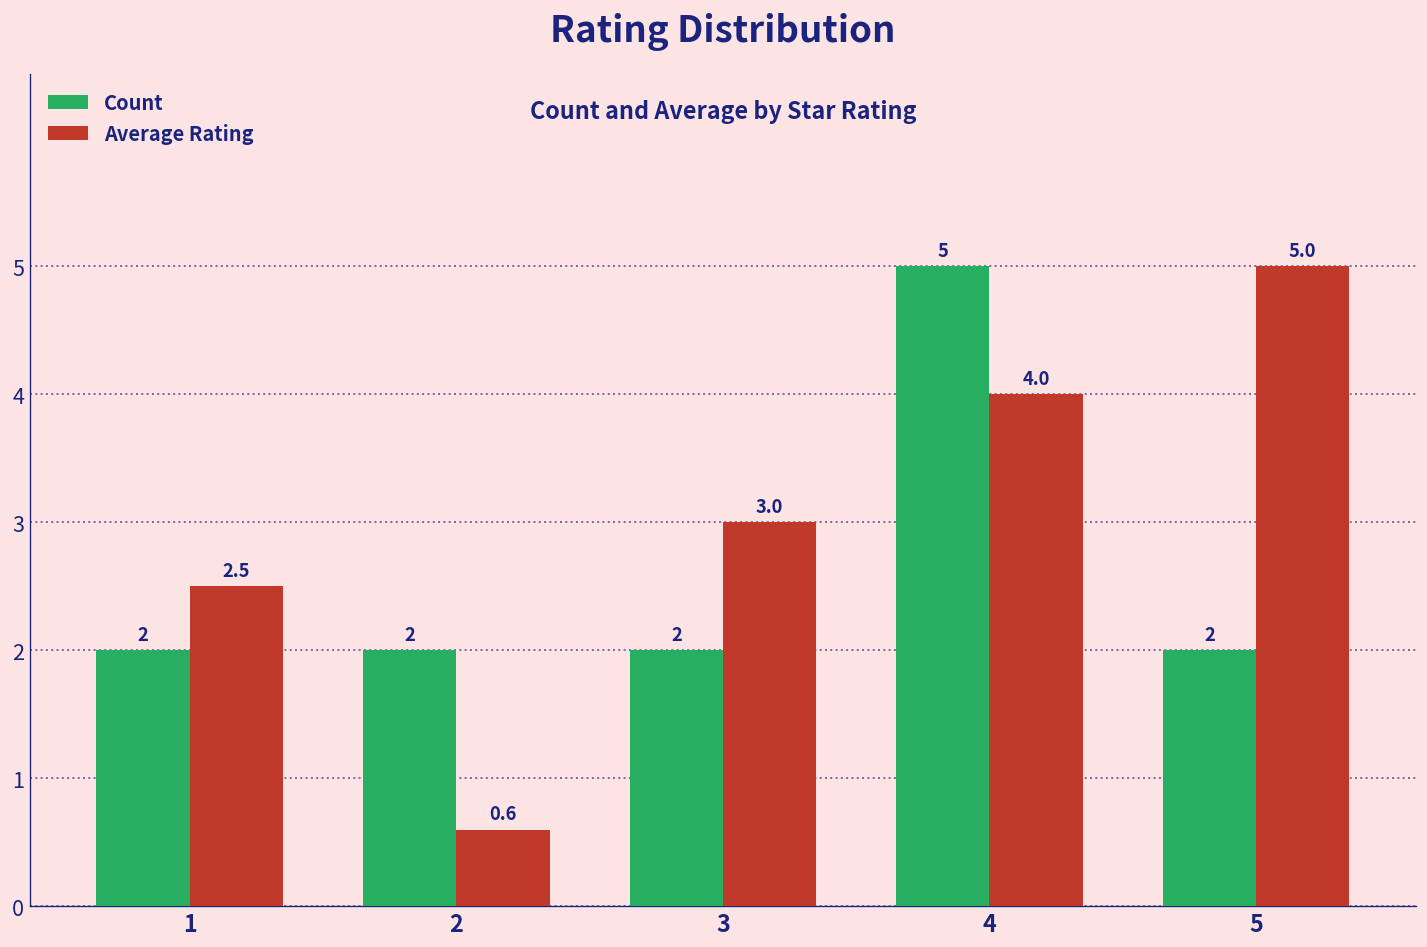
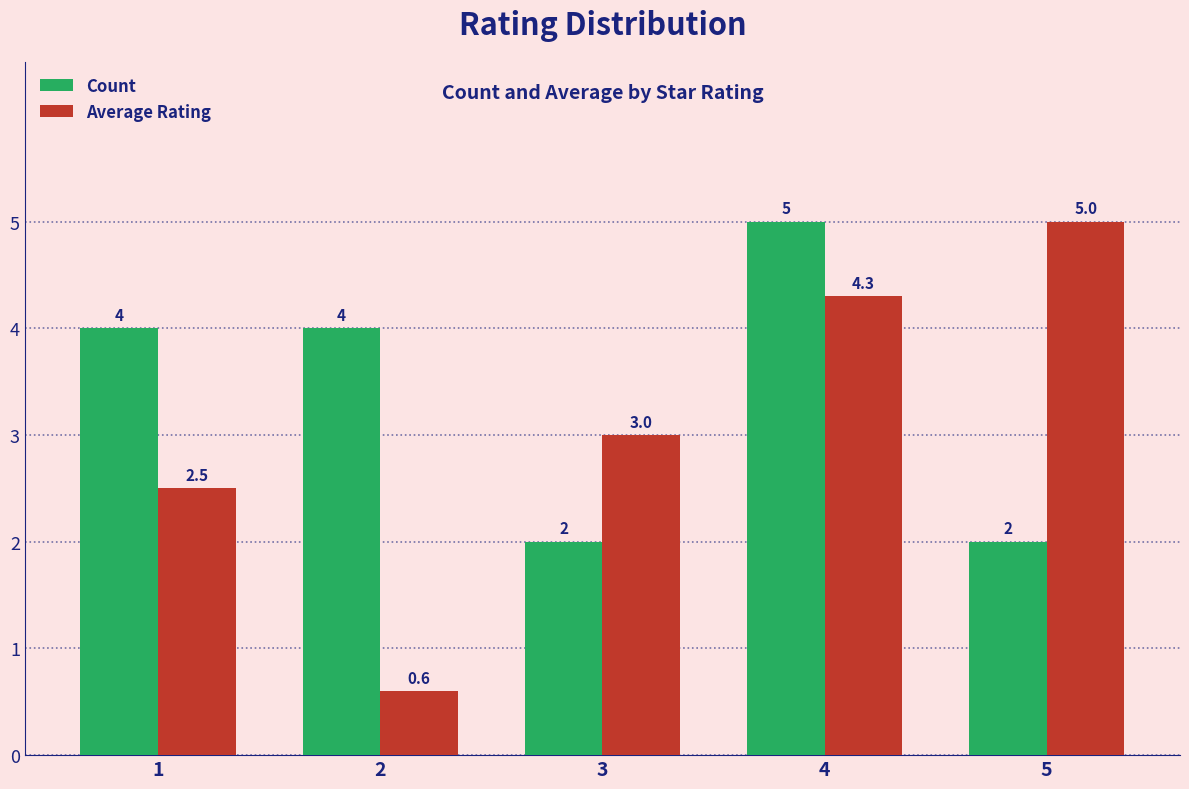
Count, 1: 2 -> 4
Count, 2: 2 -> 4
Average Rating, 4: 4.0 -> 4.3
